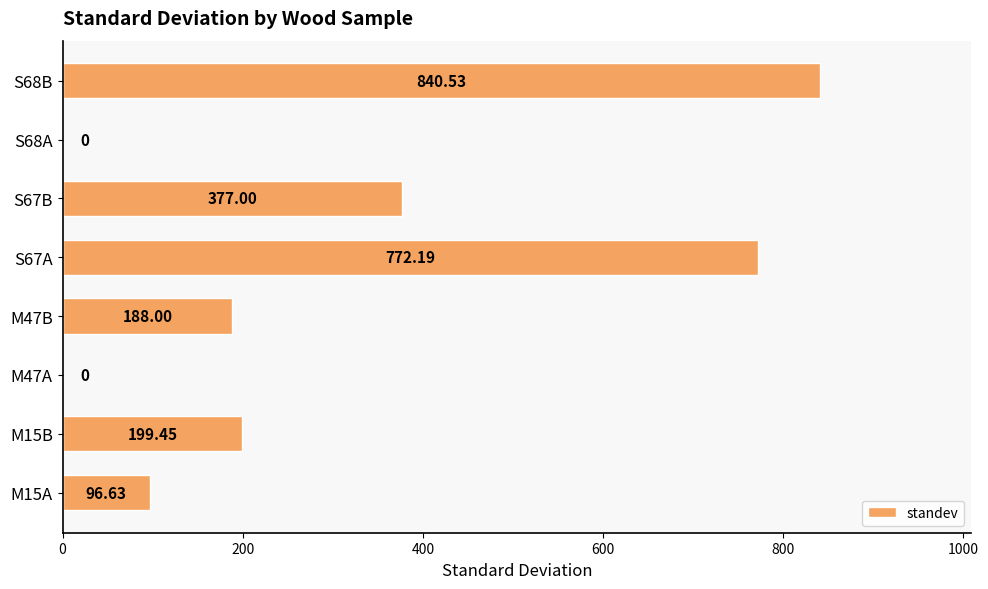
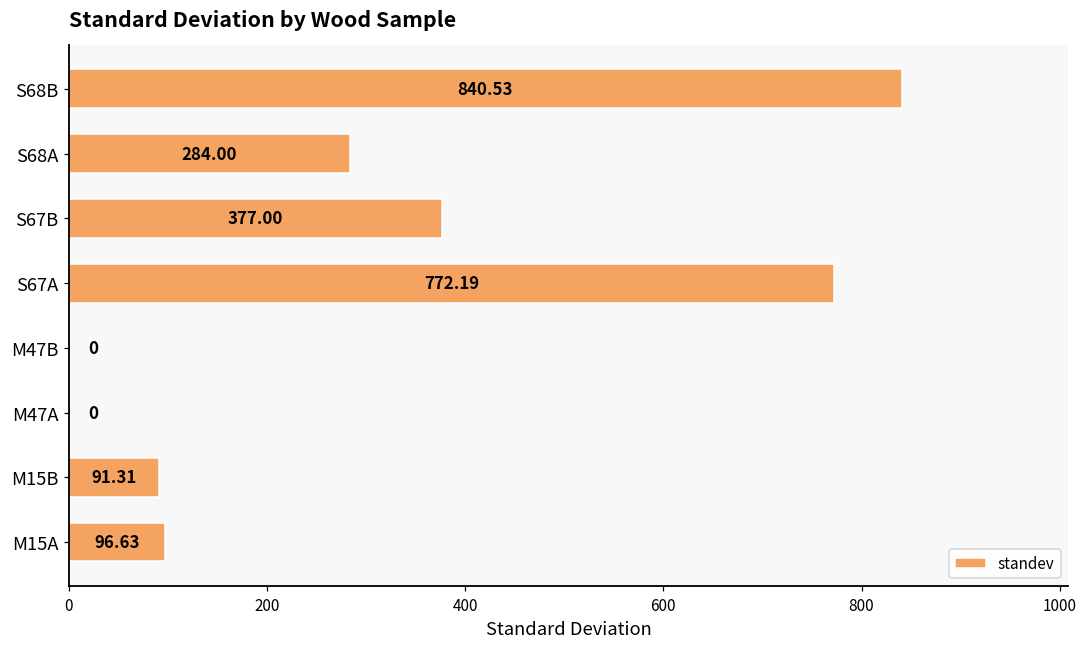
S68A: 0 -> 284.00
M47B: 188.00 -> 0
M15B: 199.45 -> 91.31
